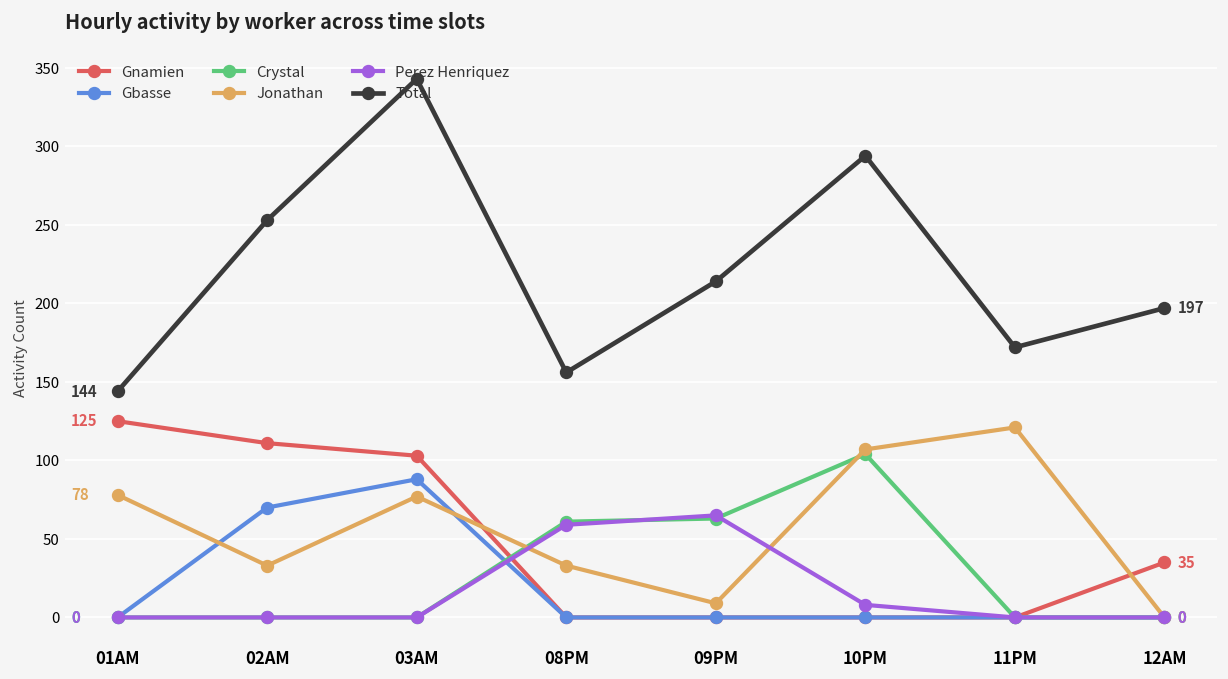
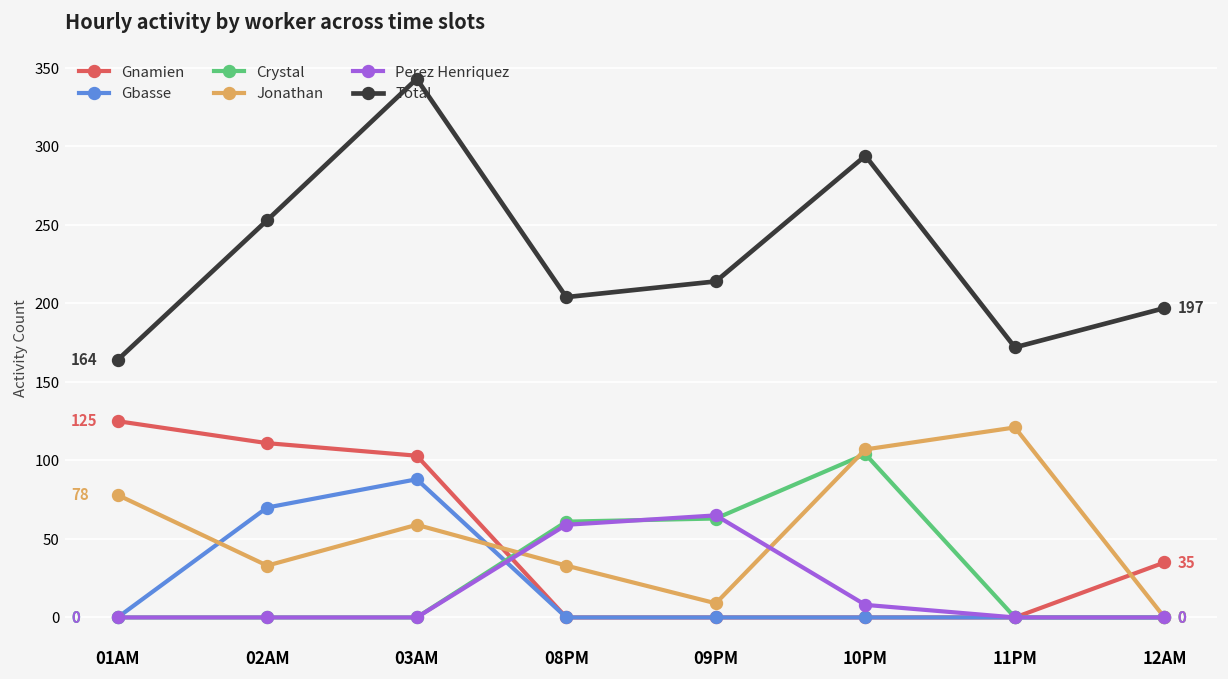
Total, 01AM: 144 -> 164
Jonathan, 03AM: 77 -> 59
Total, 08PM: 156 -> 204
